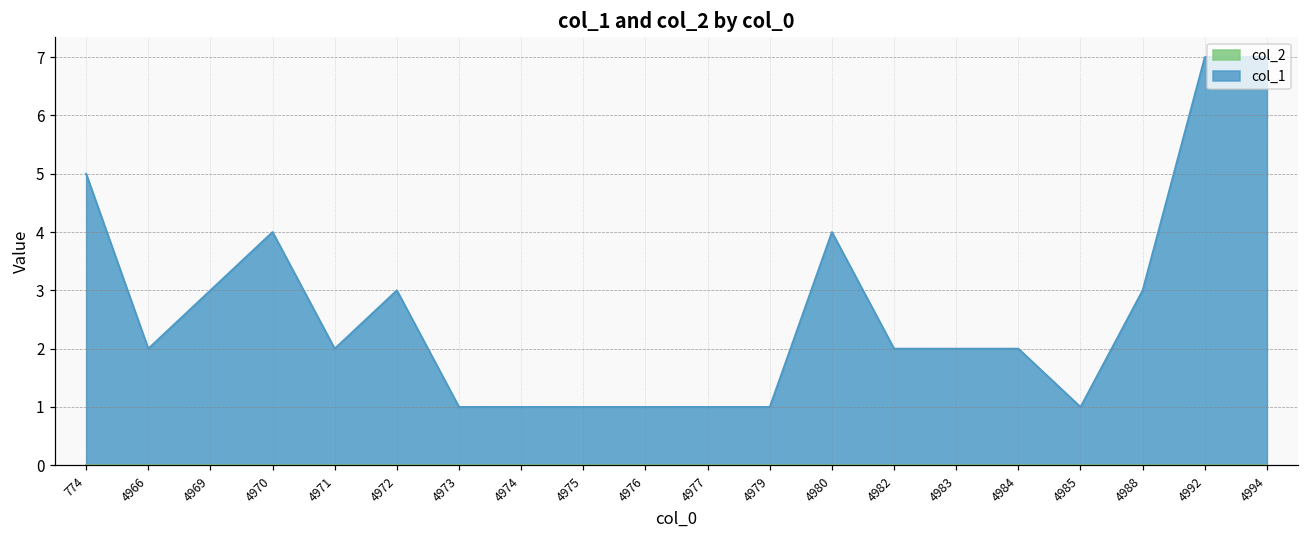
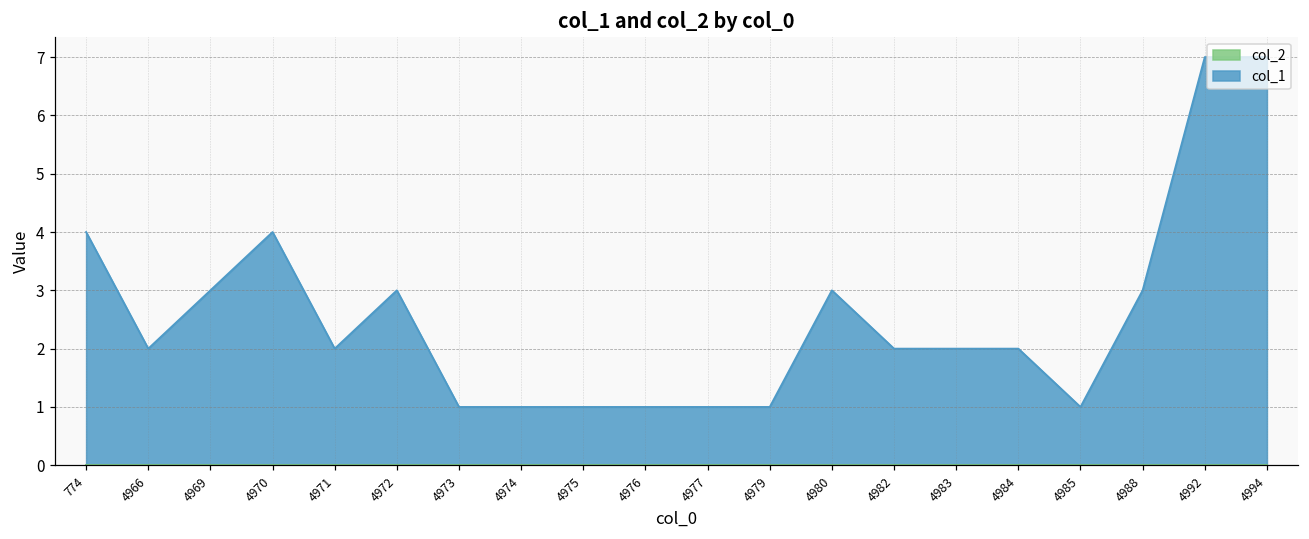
col_1, 774: 5 -> 4
col_1, 4980: 4 -> 3
